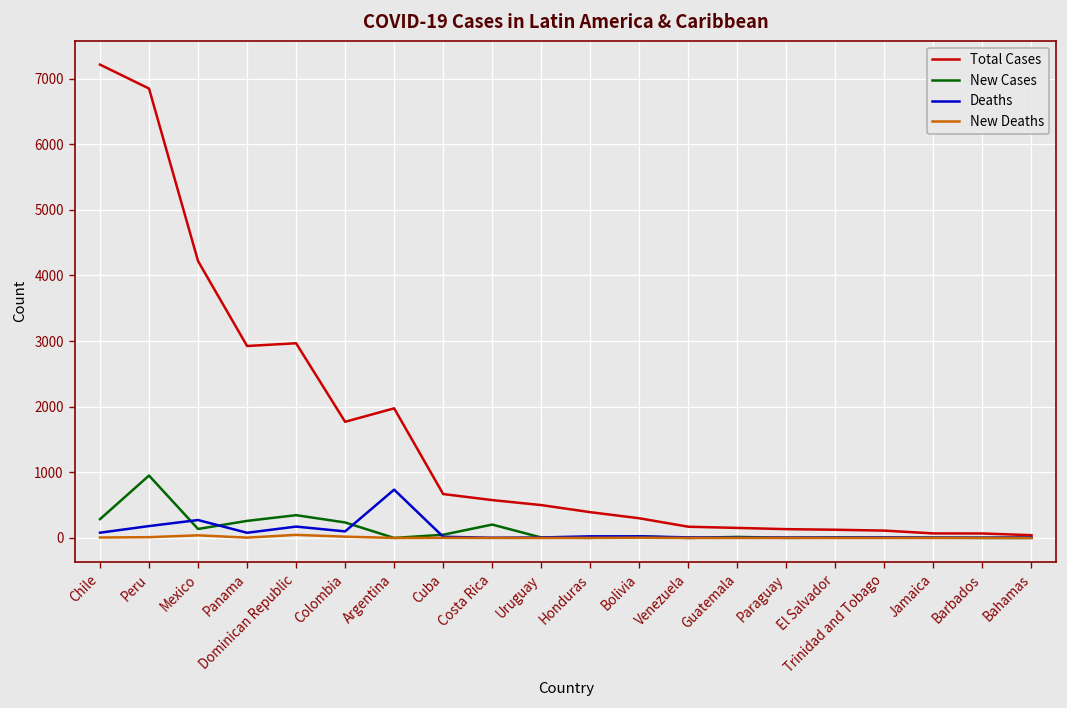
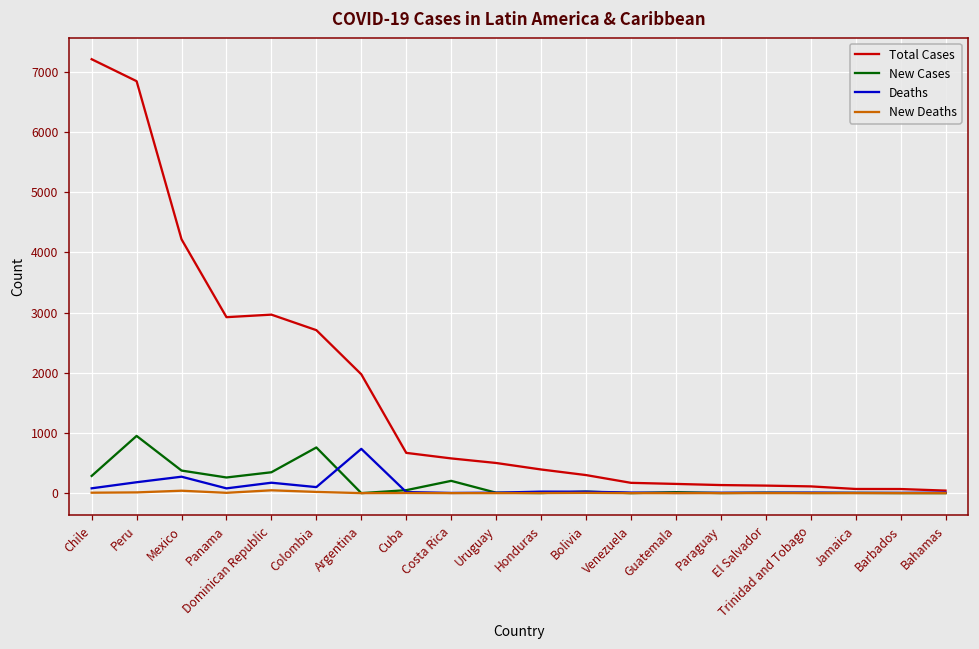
New Cases, Mexico: 100 -> 400
Total Cases, Colombia: 1800 -> 2700
New Cases, Colombia: 200 -> 800
